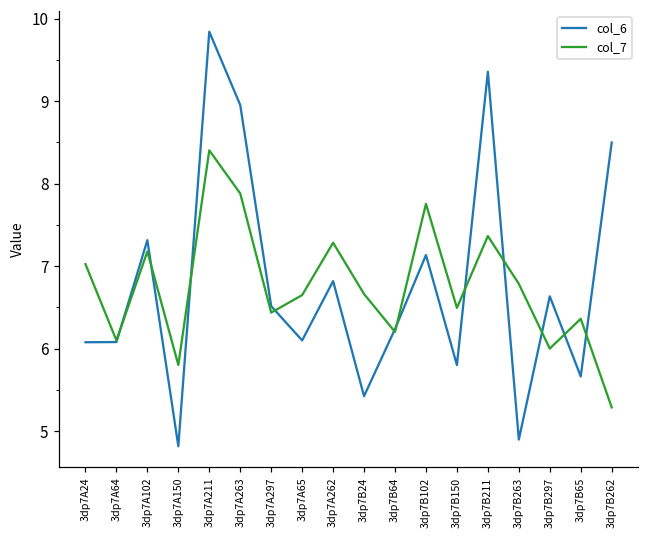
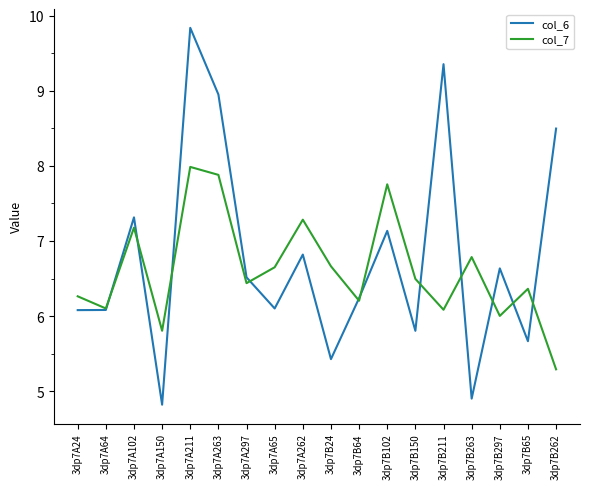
col_7, 3dp7A24: 7.0 -> 6.3
col_7, 3dp7A211: 8.4 -> 8.0
col_7, 3dp7B211: 7.4 -> 6.1
